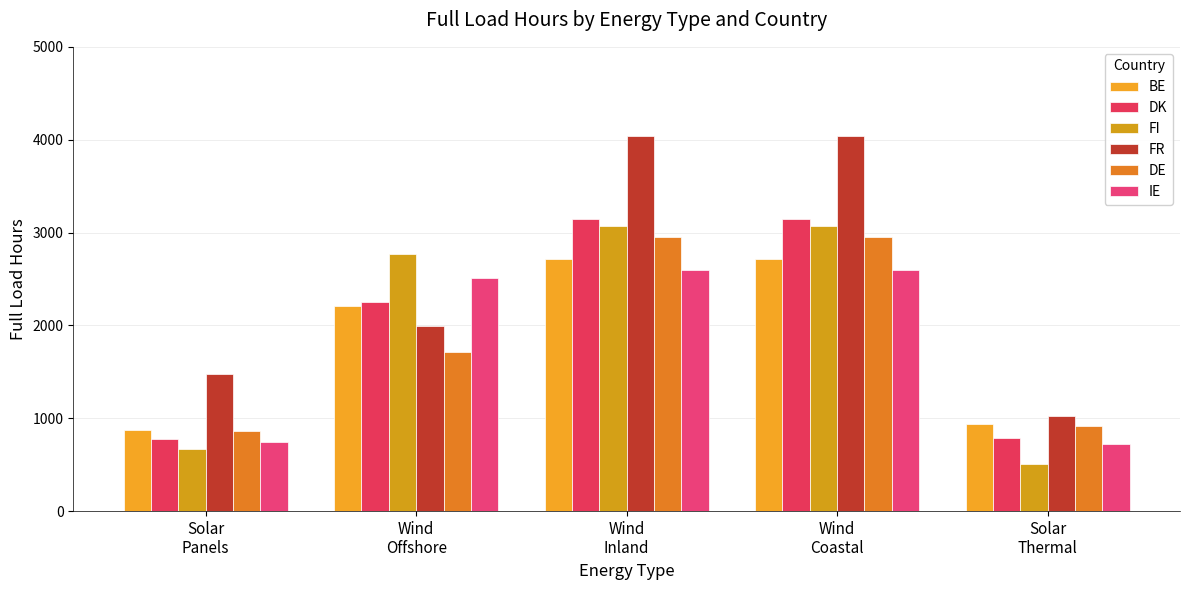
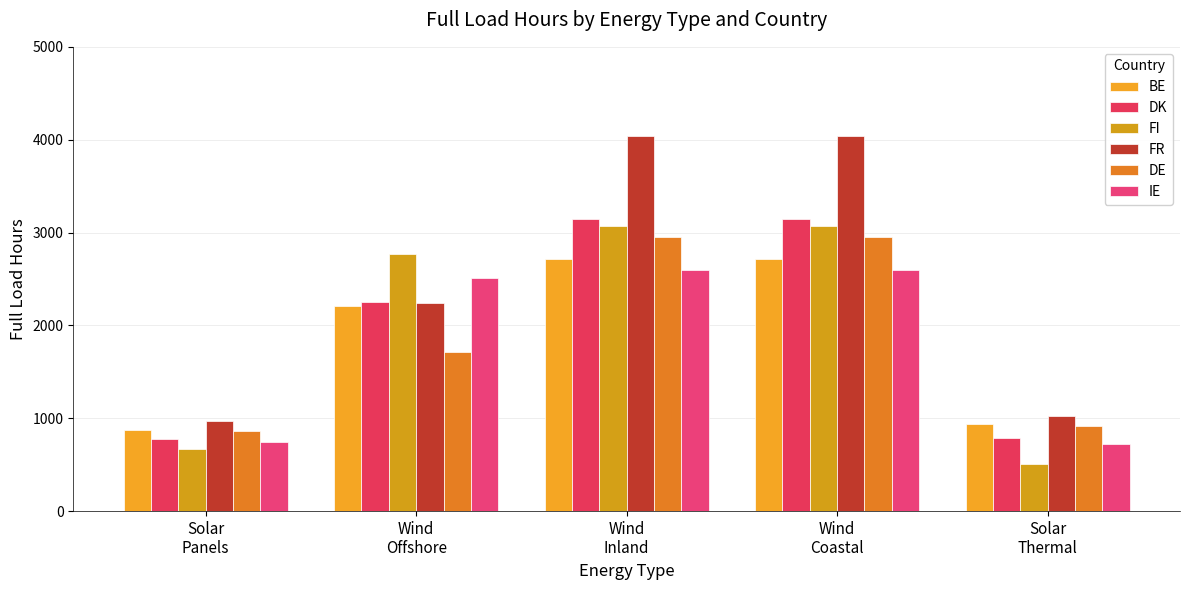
FR, Solar Panels: 1500 -> 1000
FR, Wind Offshore: 2000 -> 2200
